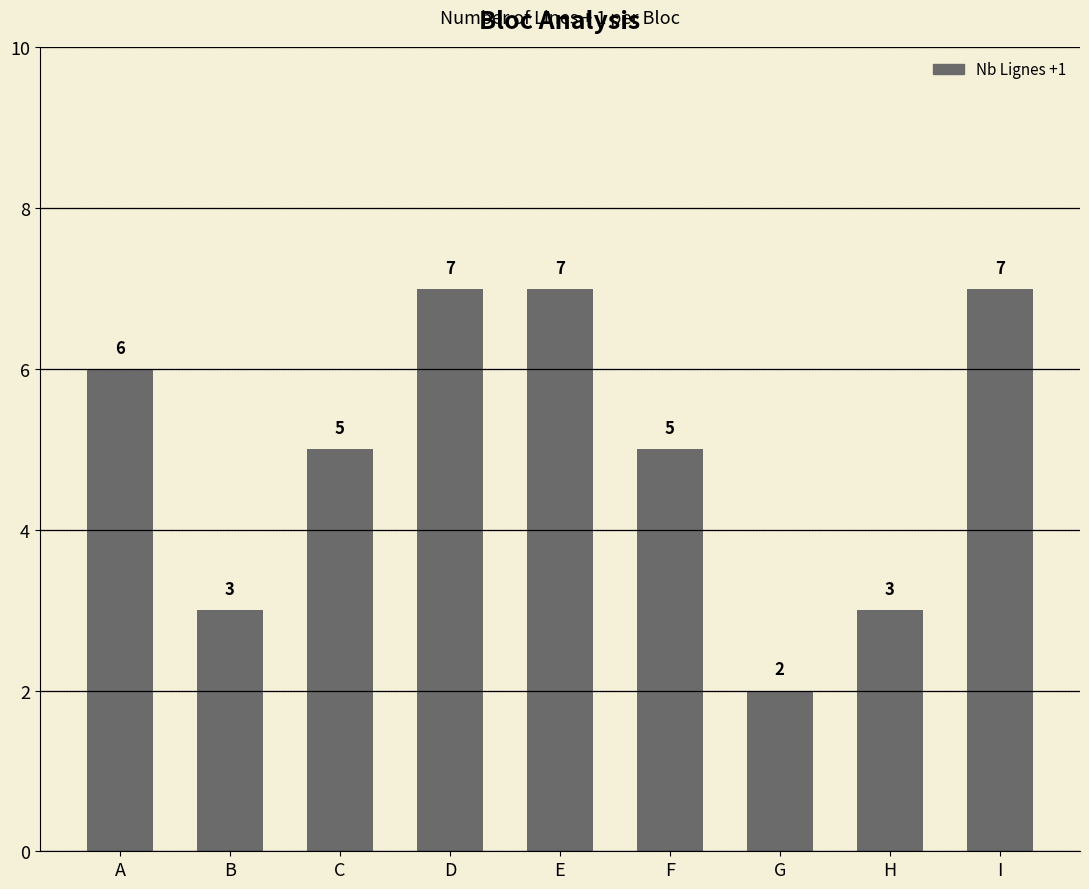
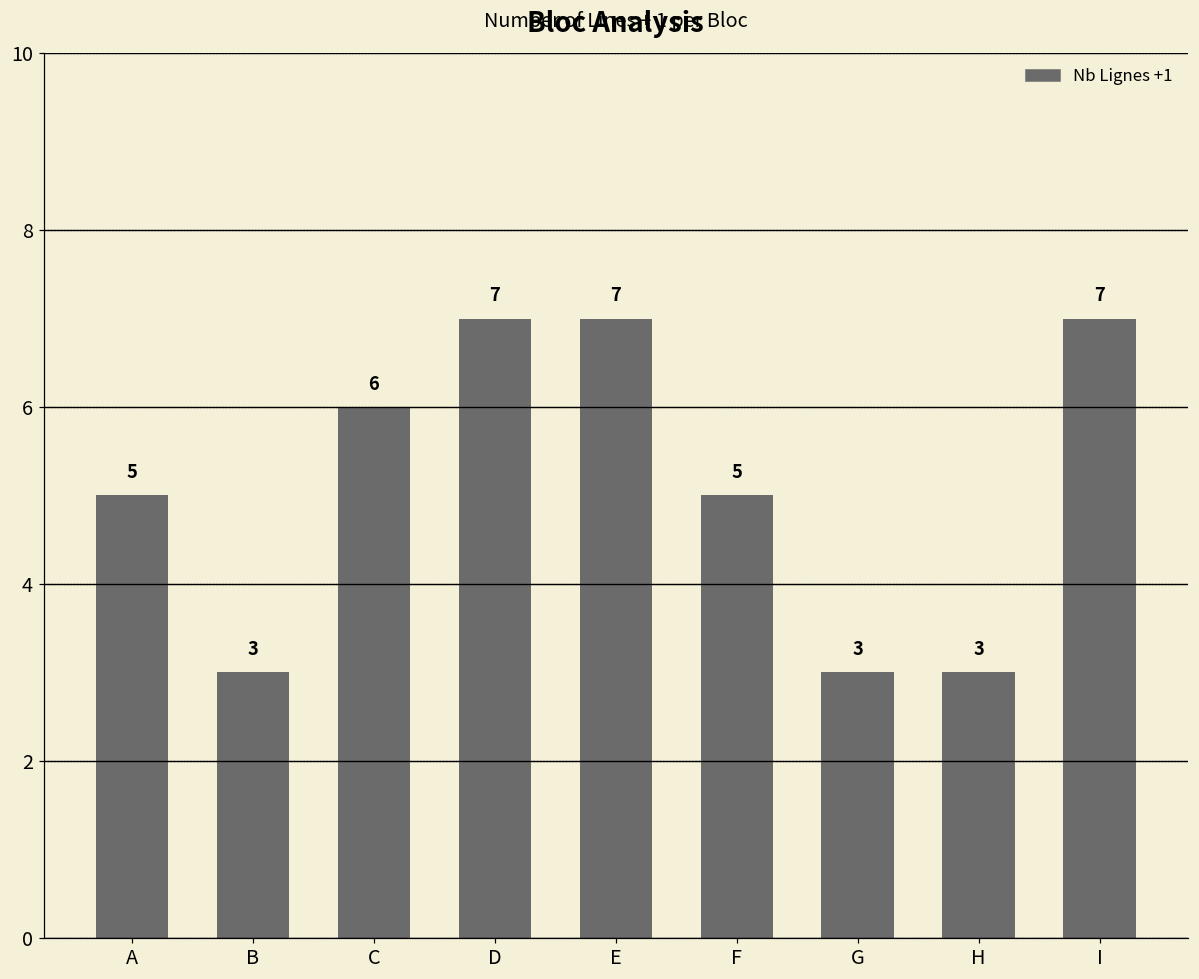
A: 6 -> 5
C: 5 -> 6
G: 2 -> 3
